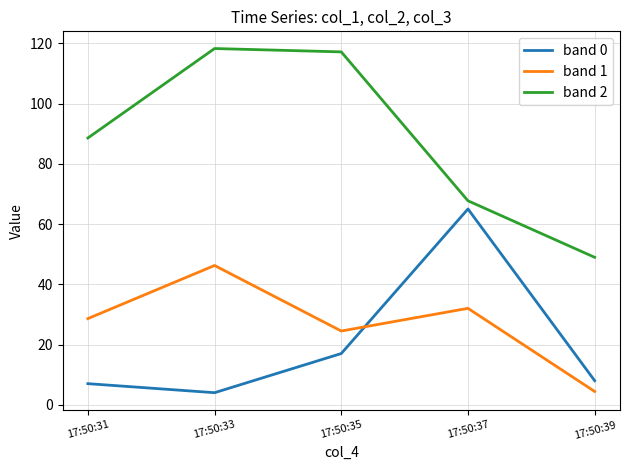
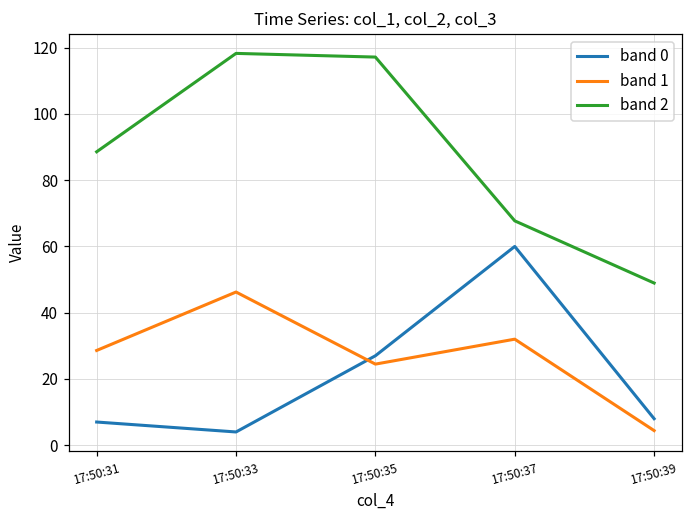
band 0, 17:50:35: 17 -> 27
band 0, 17:50:37: 65 -> 60
